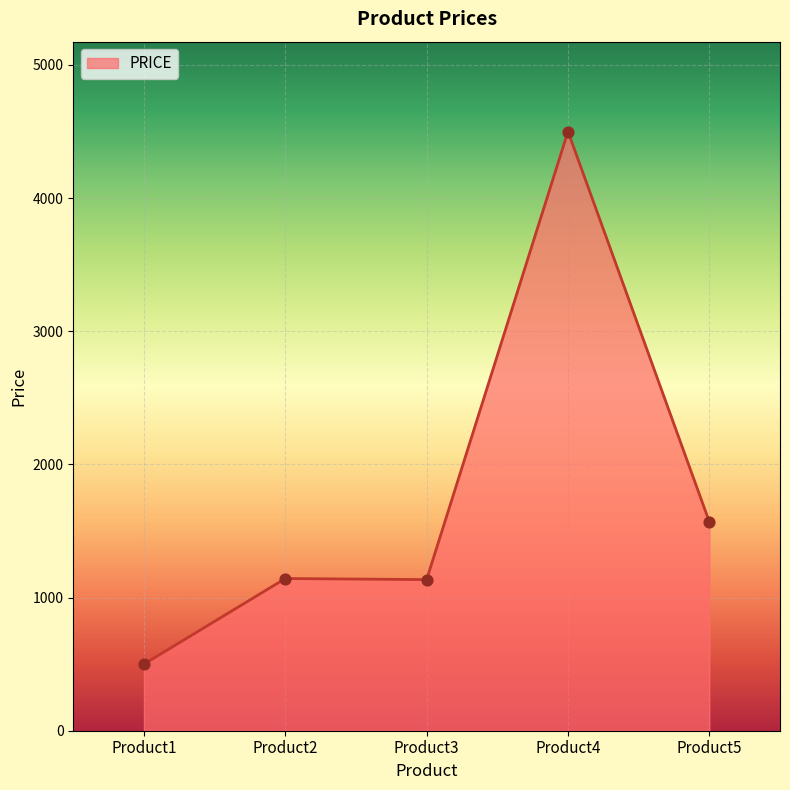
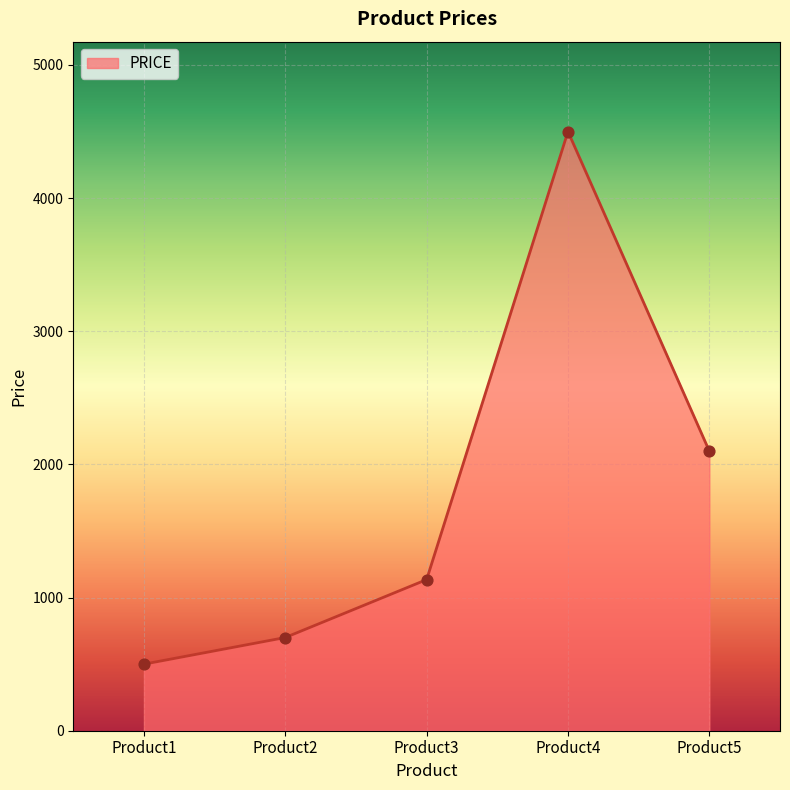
Product2: 1140 -> 700
Product5: 1570 -> 2100
